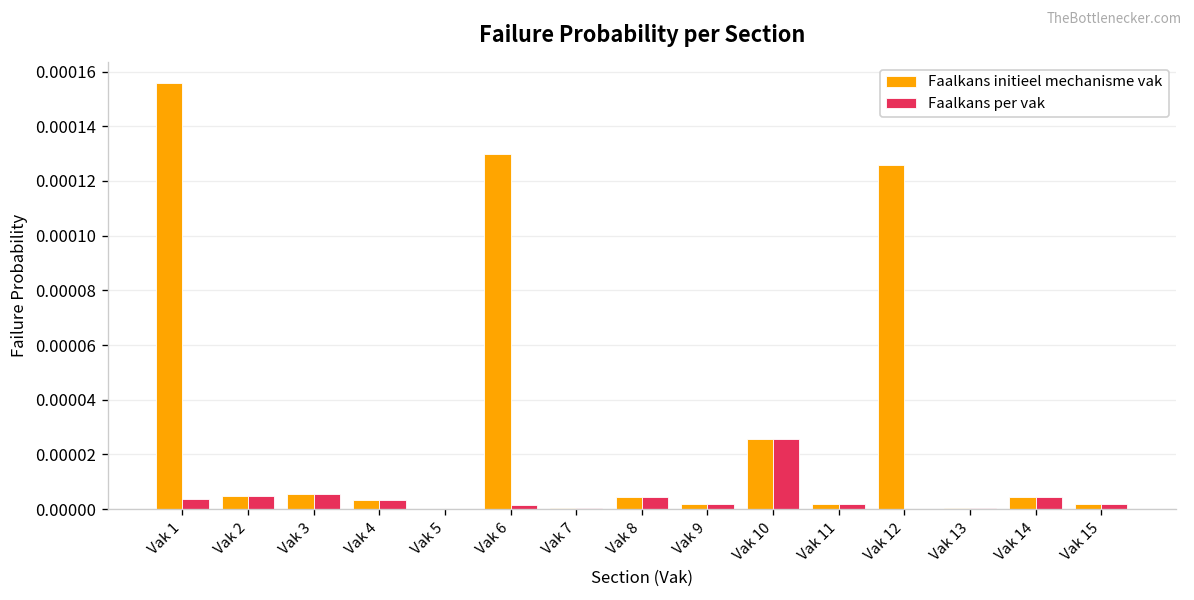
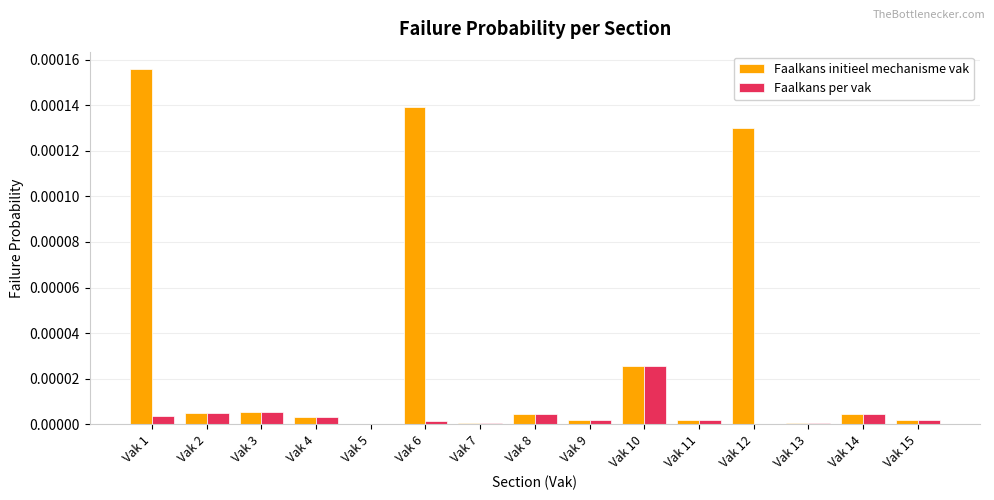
Faalkans initieel mechanisme vak, Vak 6: 0.000130 -> 0.000139
Faalkans initieel mechanisme vak, Vak 12: 0.000126 -> 0.000130
